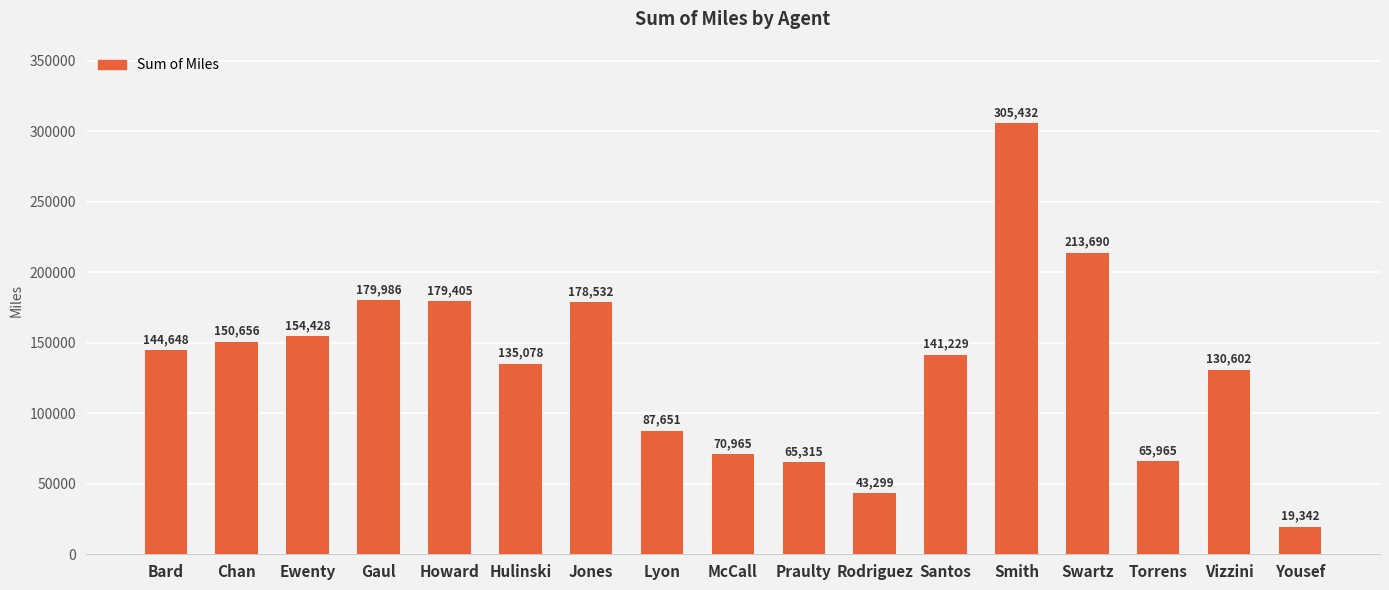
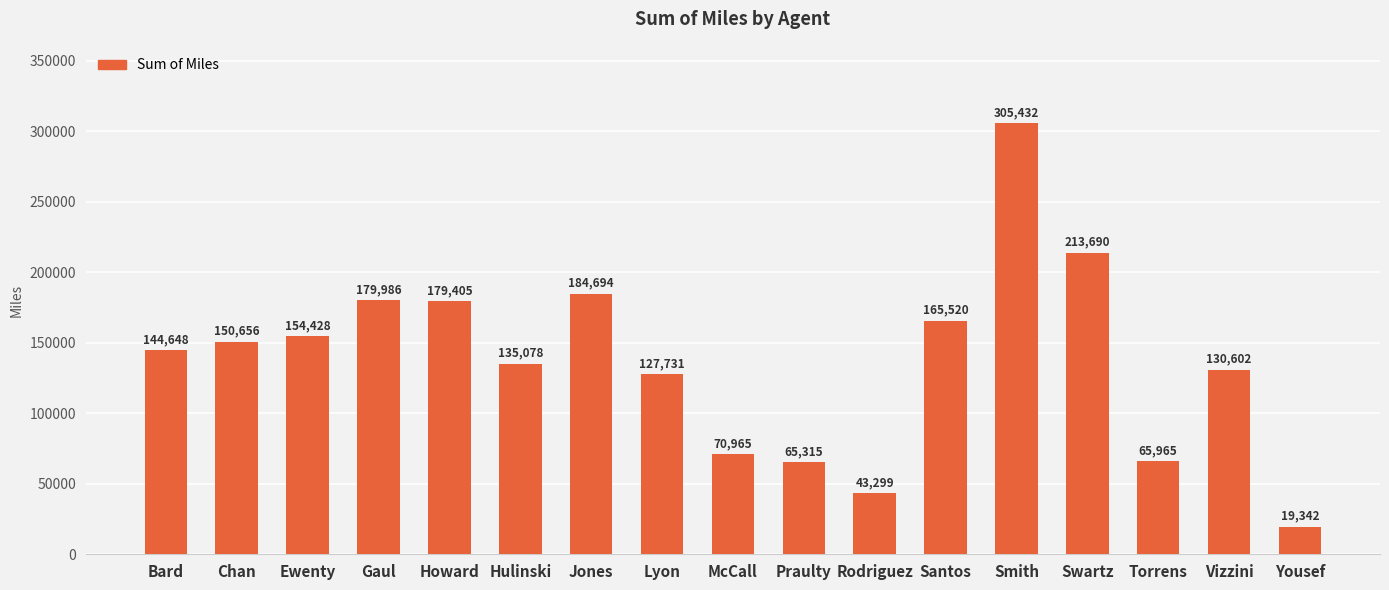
Jones: 178,532 -> 184,694
Lyon: 87,651 -> 127,731
Santos: 141,229 -> 165,520
